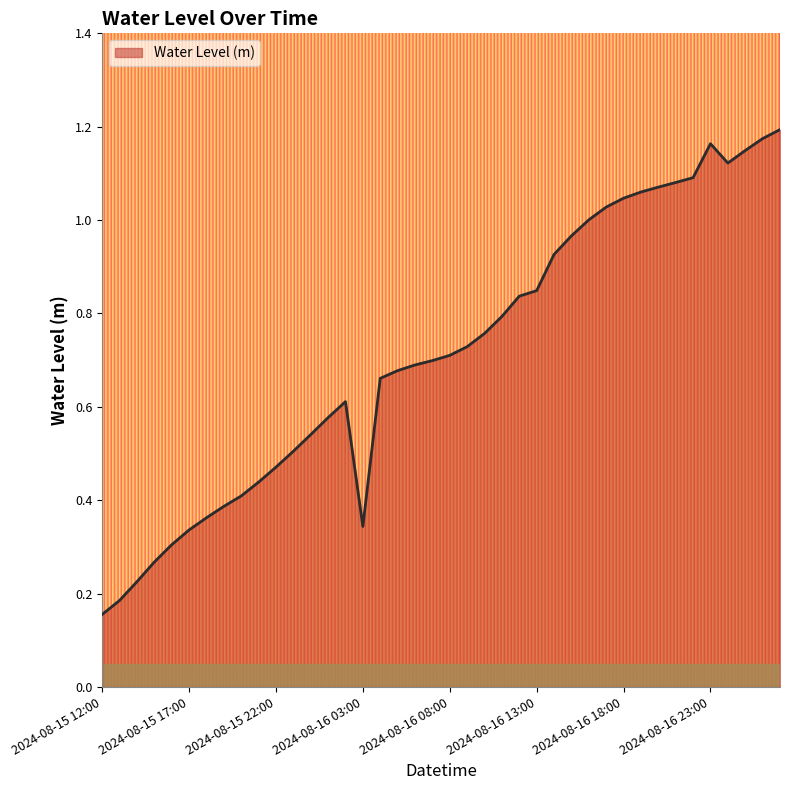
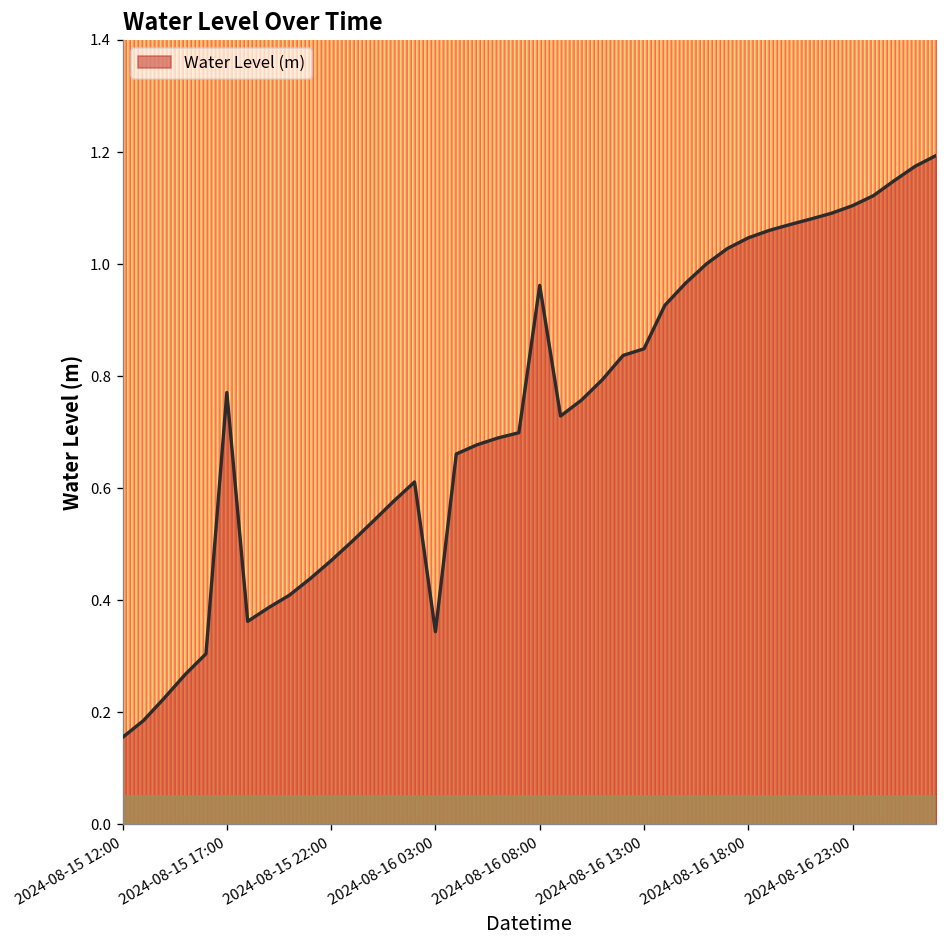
2024-08-15 17:00: 0.34 -> 0.77
2024-08-16 08:00: 0.71 -> 0.96
2024-08-16 23:00: 1.16 -> 1.10
